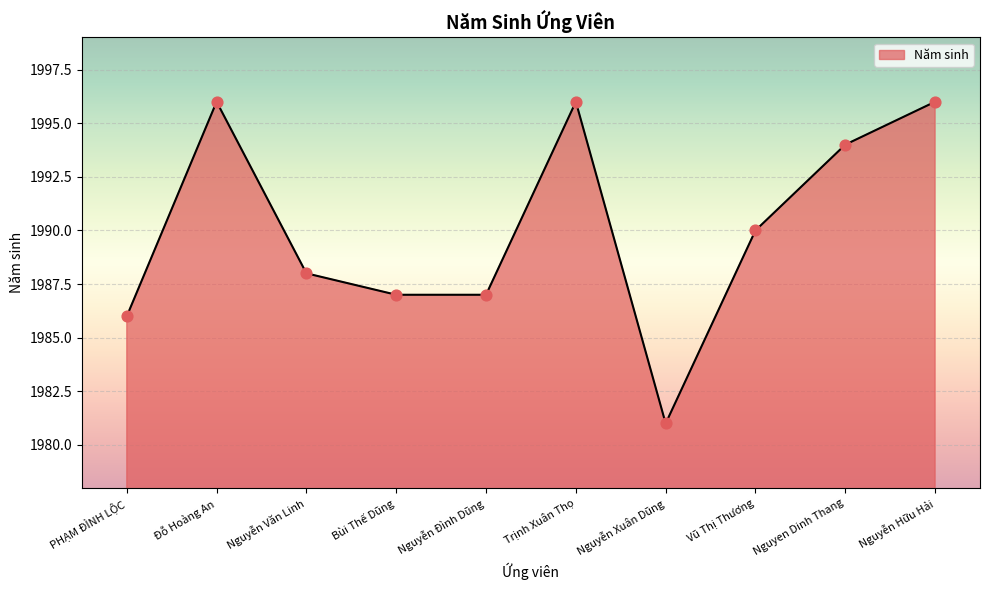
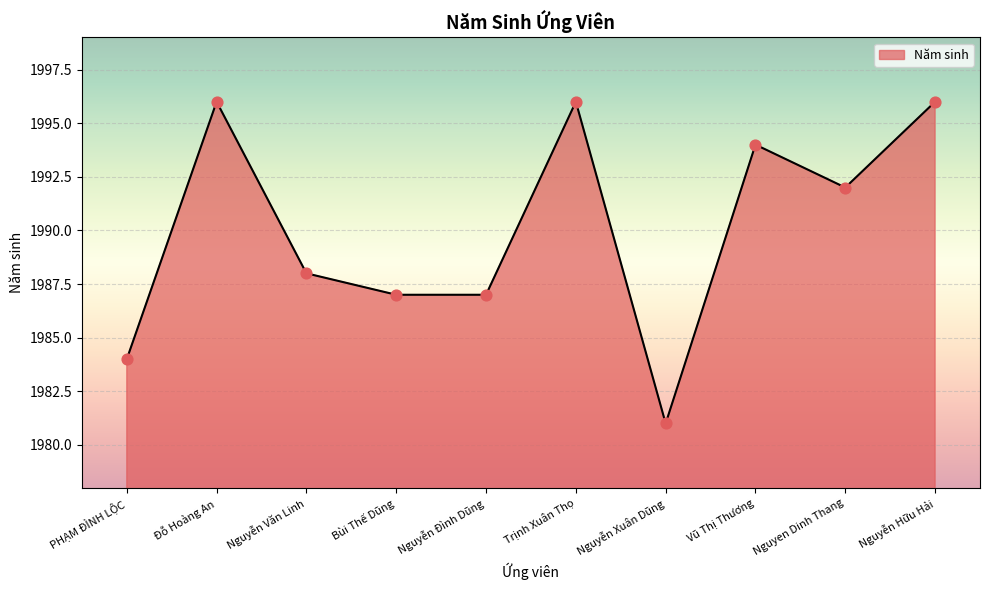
PHẠM ĐÌNH LỘC: 1986 -> 1984
Vũ Thị Thương: 1990 -> 1994
Nguyen Dinh Thang: 1994 -> 1992
